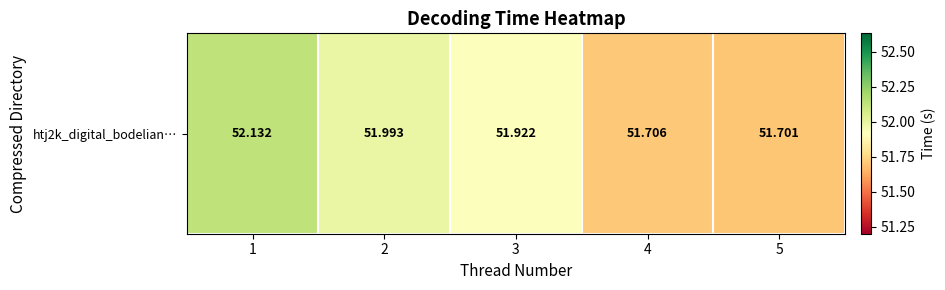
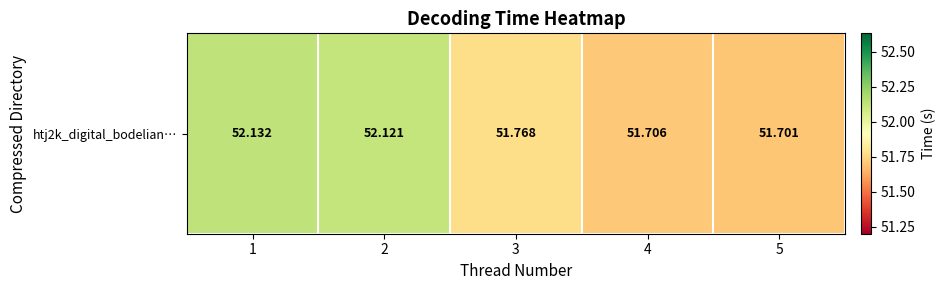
htj2k_digital_bodelian…, 2: 51.993 -> 52.121
htj2k_digital_bodelian…, 3: 51.922 -> 51.768
